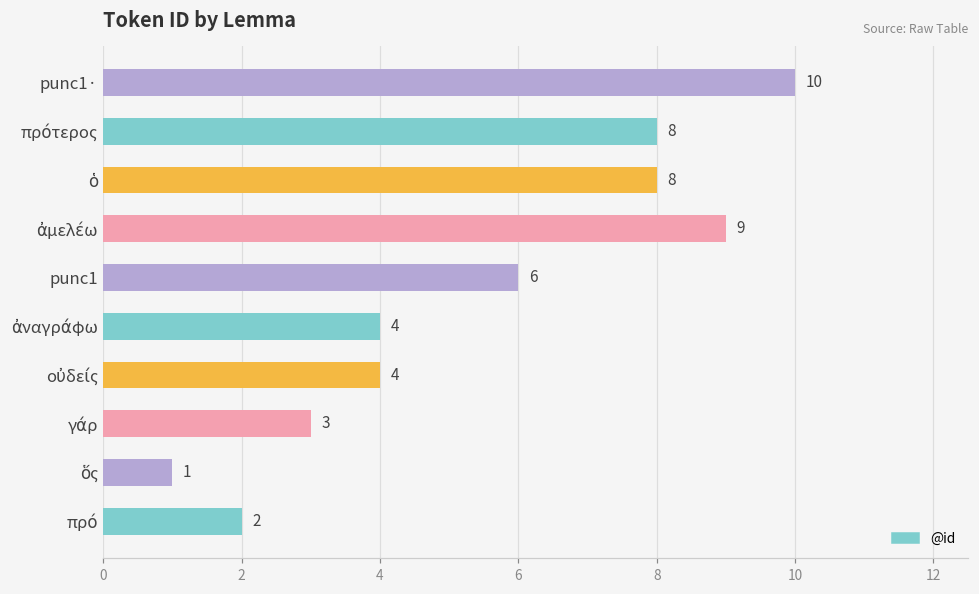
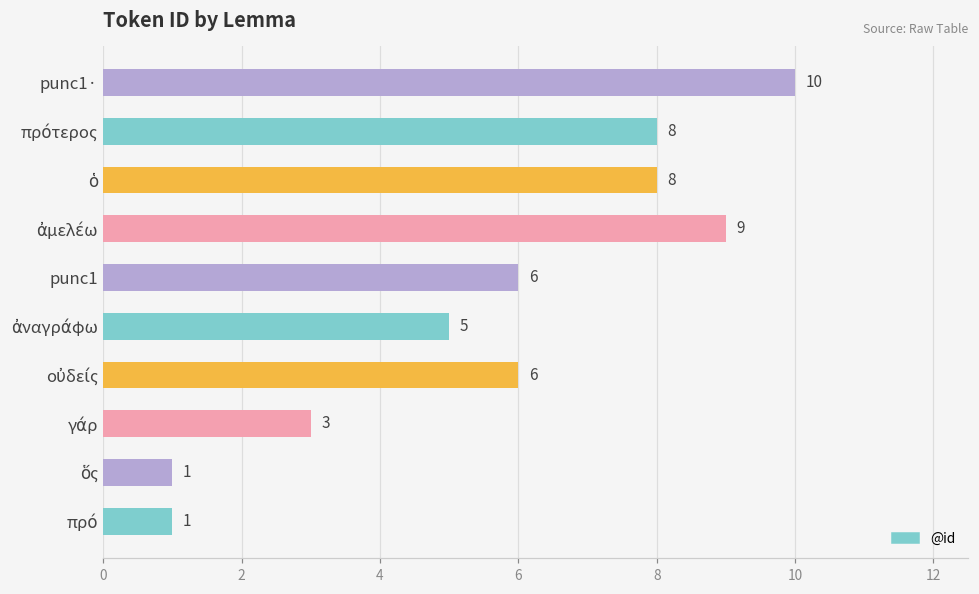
ἀναγράφω: 4 -> 5
οὐδείς: 4 -> 6
πρό: 2 -> 1
